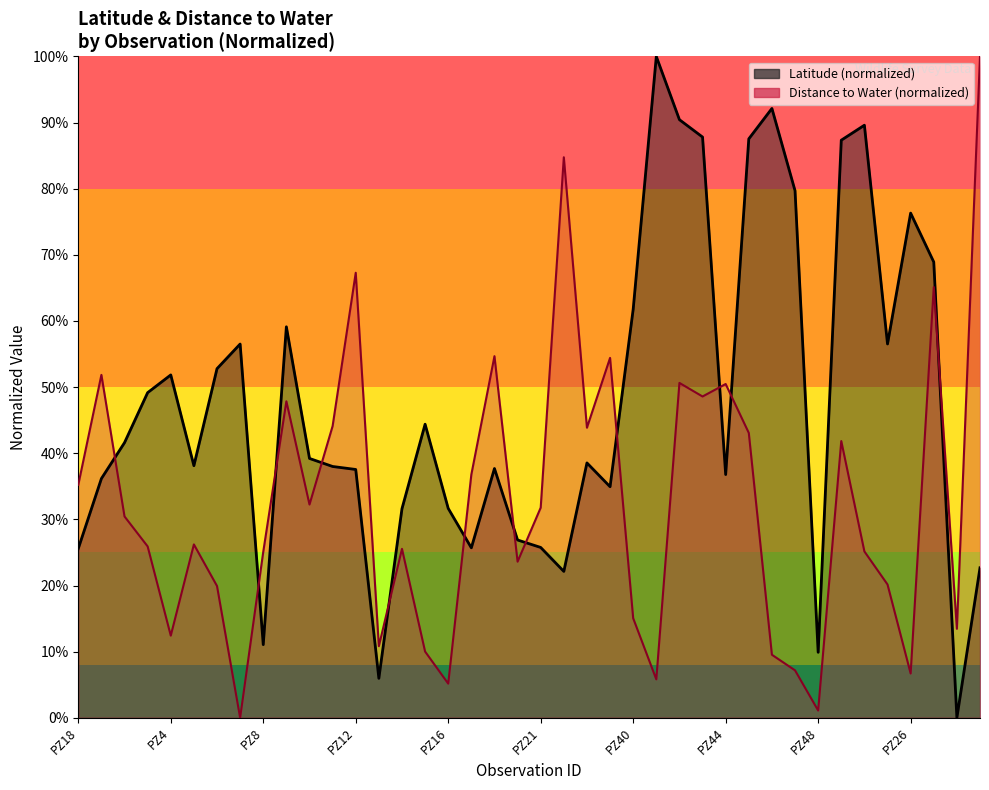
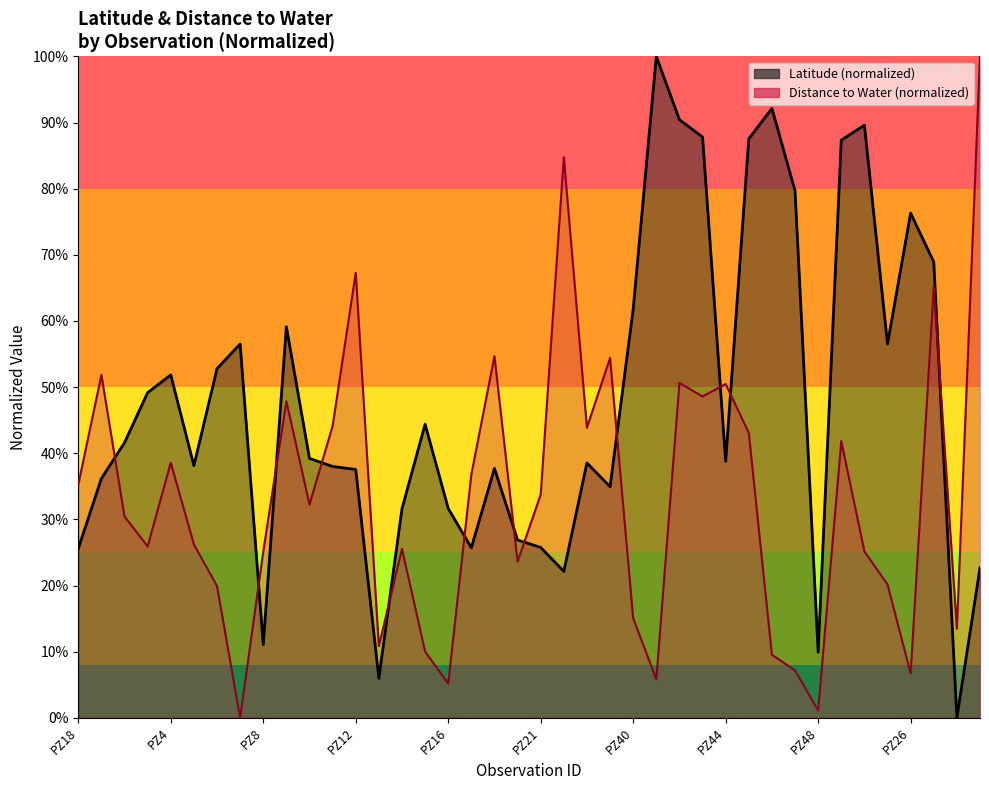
Distance to Water (normalized), PZ4: 12% -> 39%
Distance to Water (normalized), PZ21: 32% -> 34%
Latitude (normalized), PZ44: 37% -> 39%
